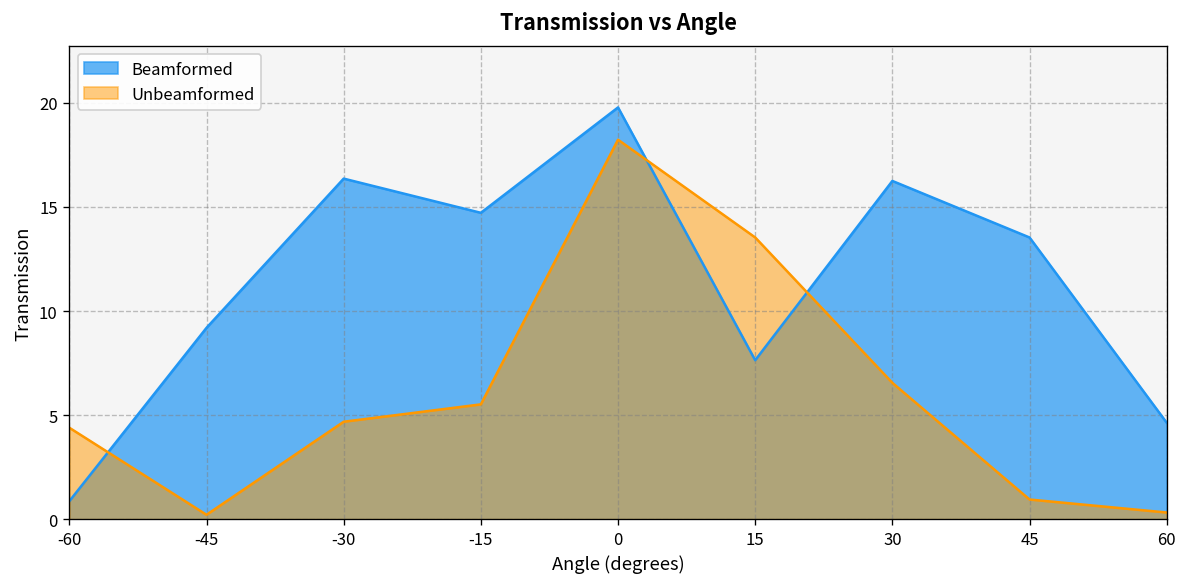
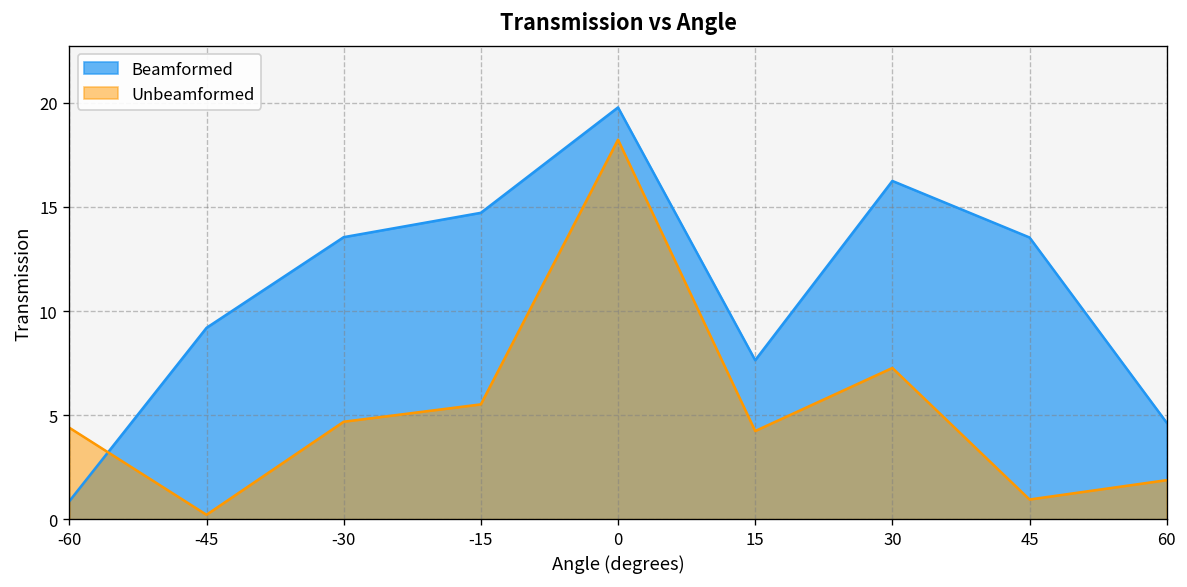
Beamformed, -30: 16.4 -> 13.5
Unbeamformed, 15: 13.5 -> 4.2
Unbeamformed, 30: 6.6 -> 7.3
Unbeamformed, 60: 0.3 -> 1.9
